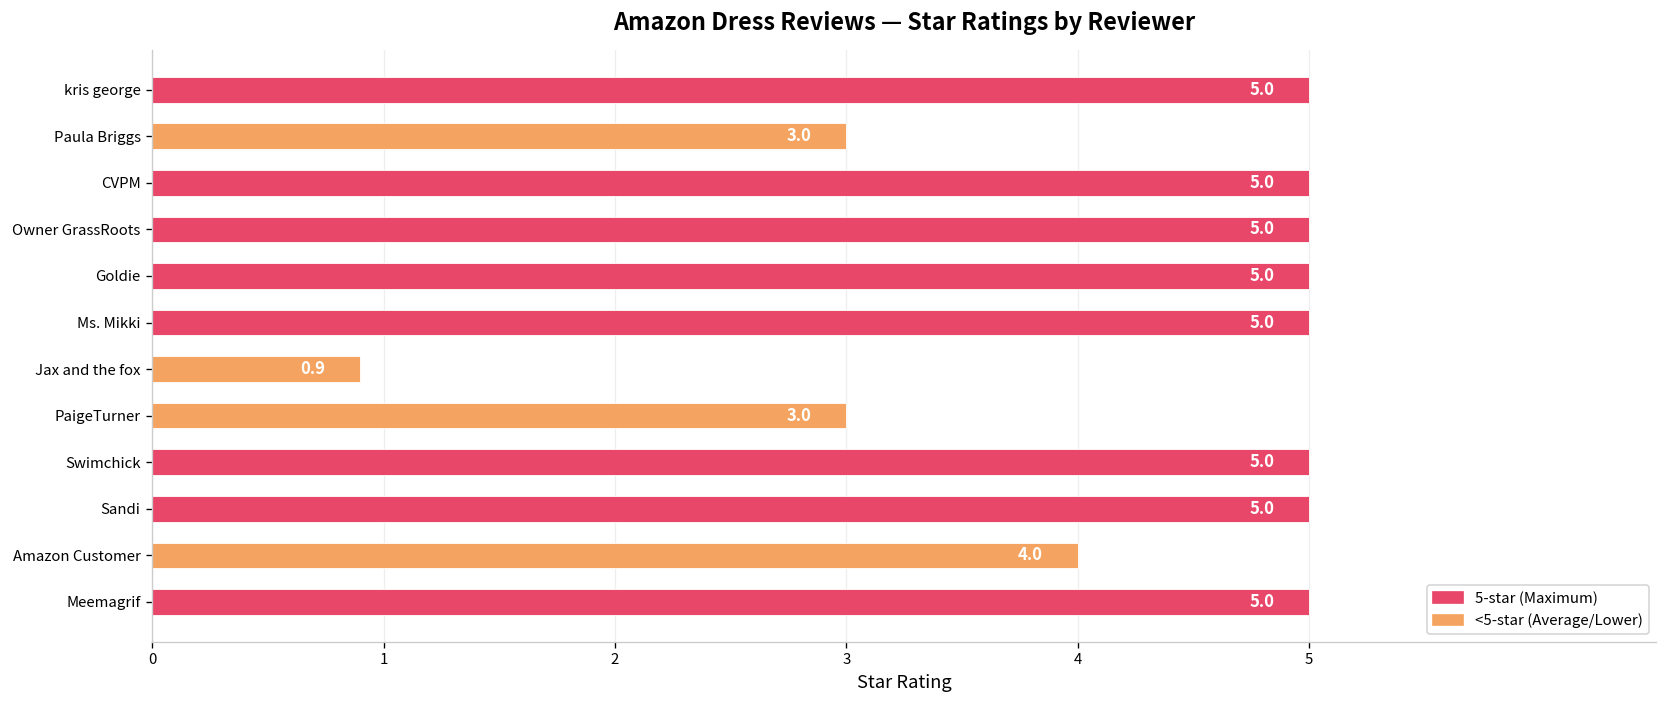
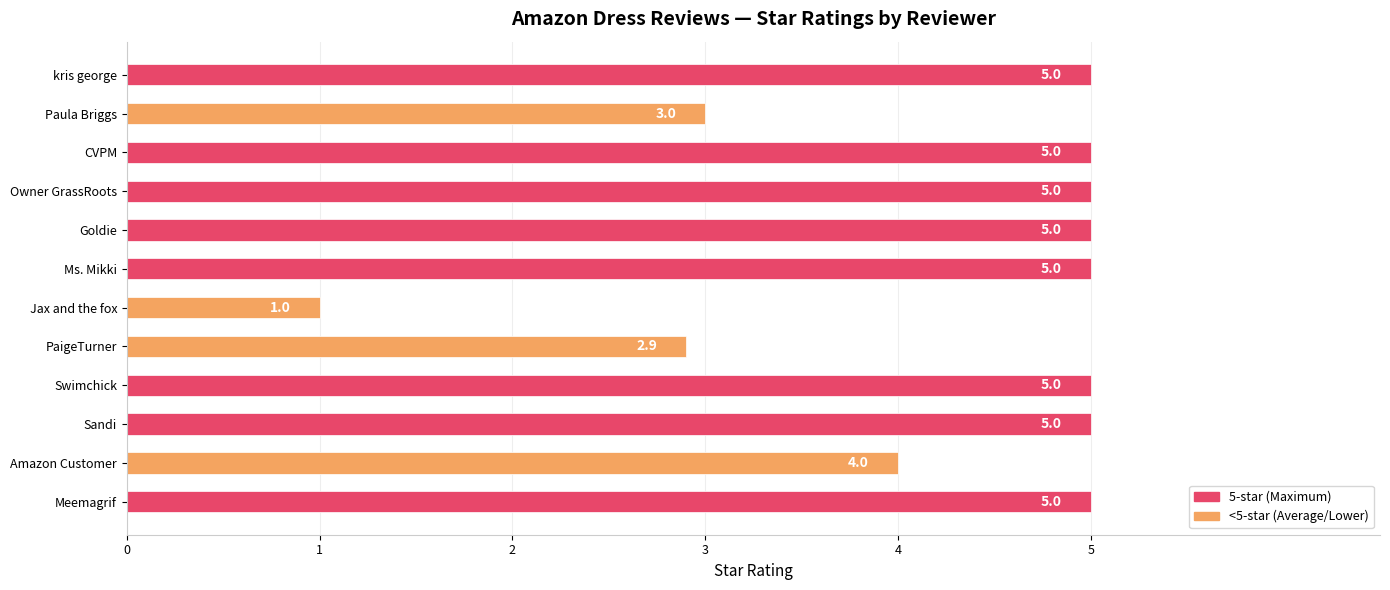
Jax and the fox: 0.9 -> 1.0
PaigeTurner: 3.0 -> 2.9
